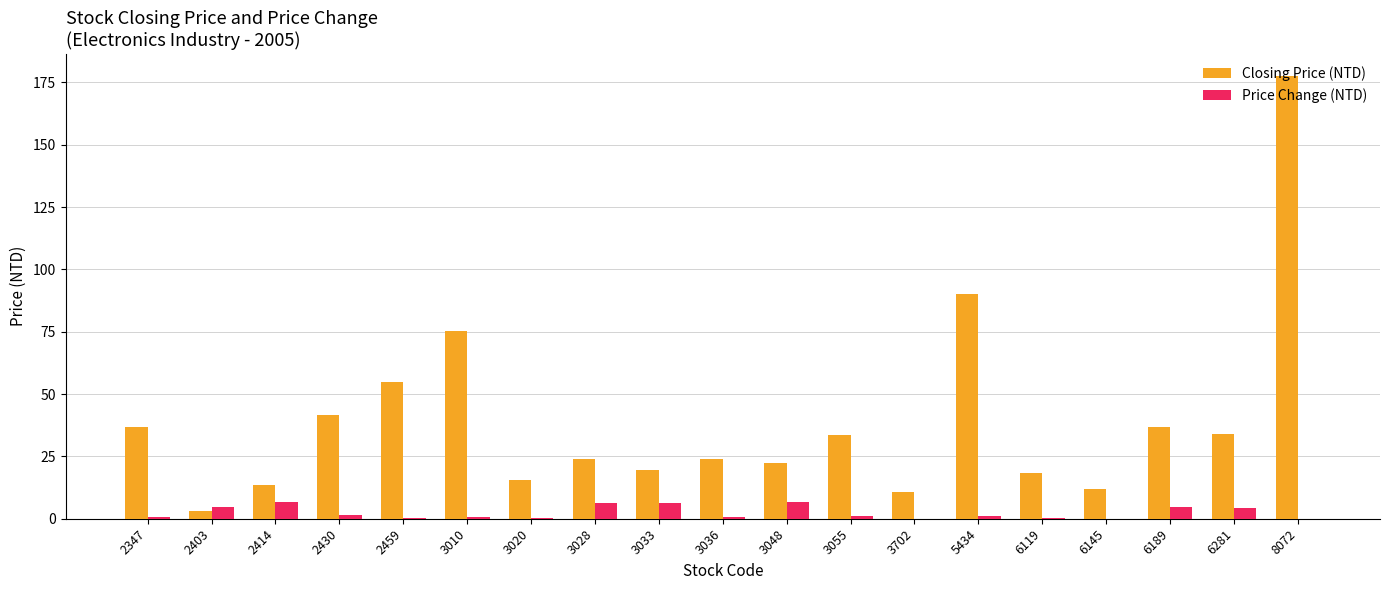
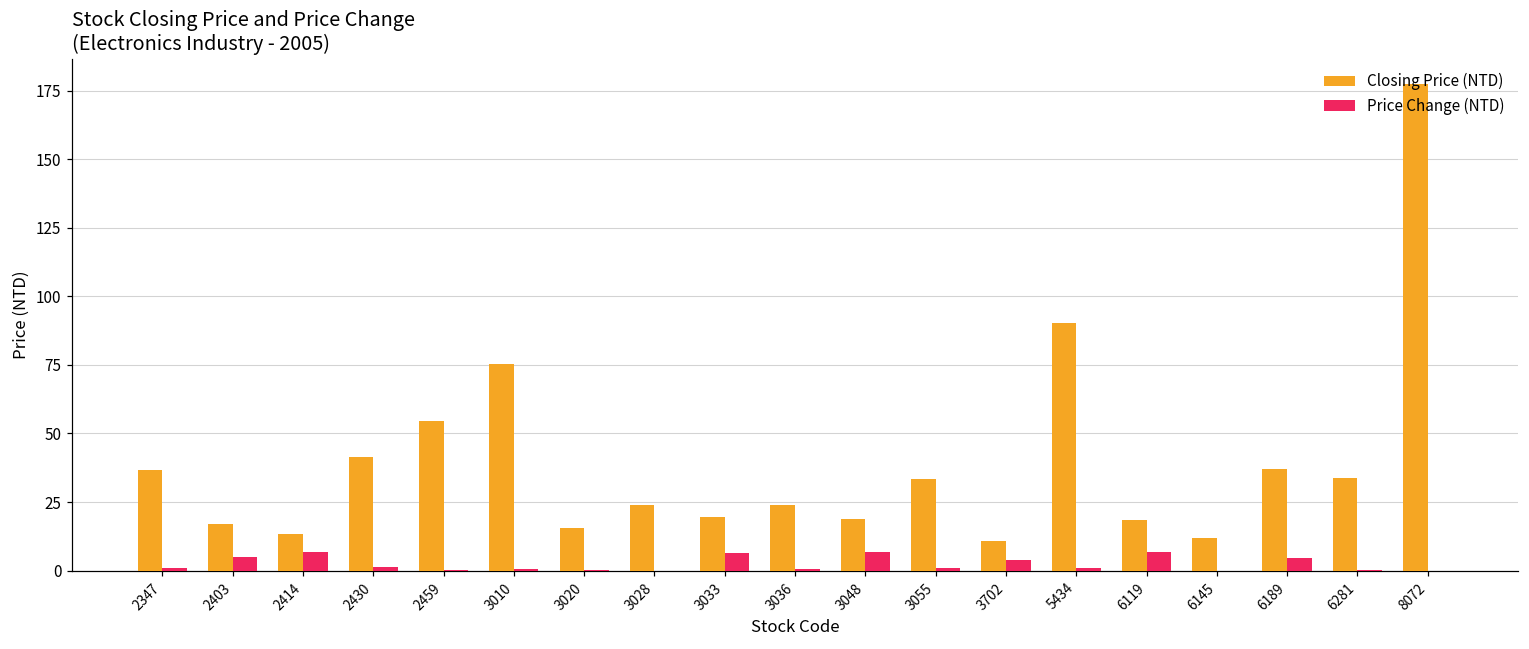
Closing Price (NTD), 2403: 3 -> 17
Price Change (NTD), 3028: 6 -> 0
Closing Price (NTD), 3048: 23 -> 19
Price Change (NTD), 3702: 0 -> 4
Price Change (NTD), 6119: 0 -> 7
Price Change (NTD), 6281: 4 -> 0
